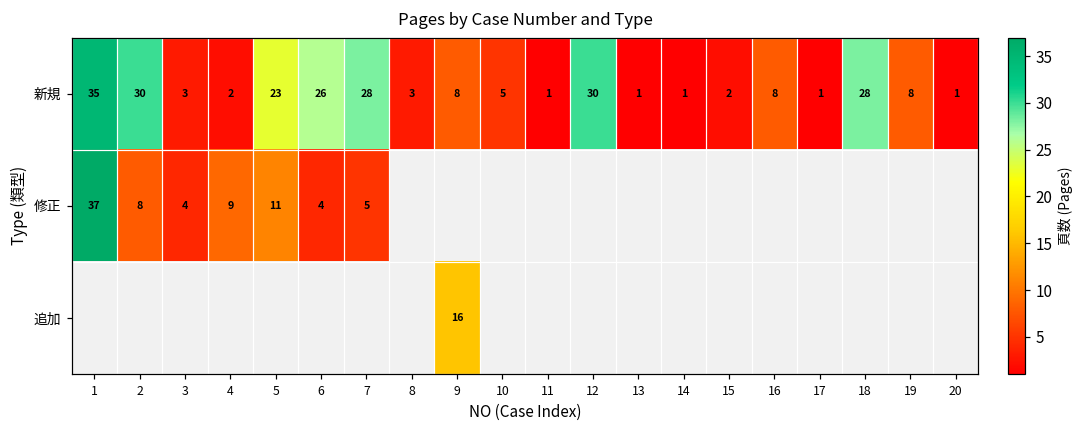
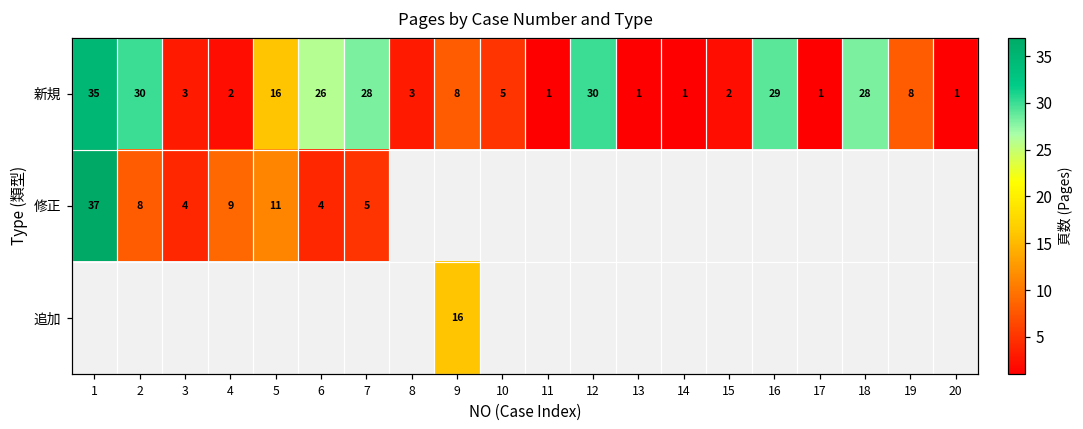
新規, 5: 23 -> 16
新規, 16: 8 -> 29
